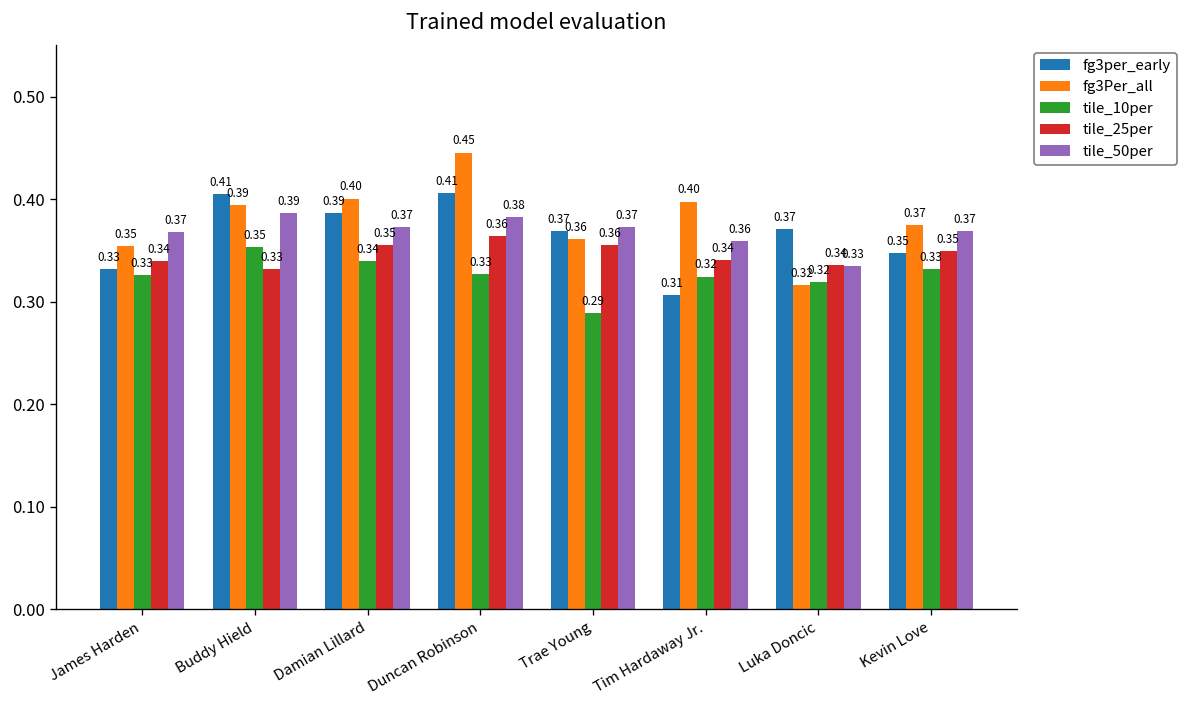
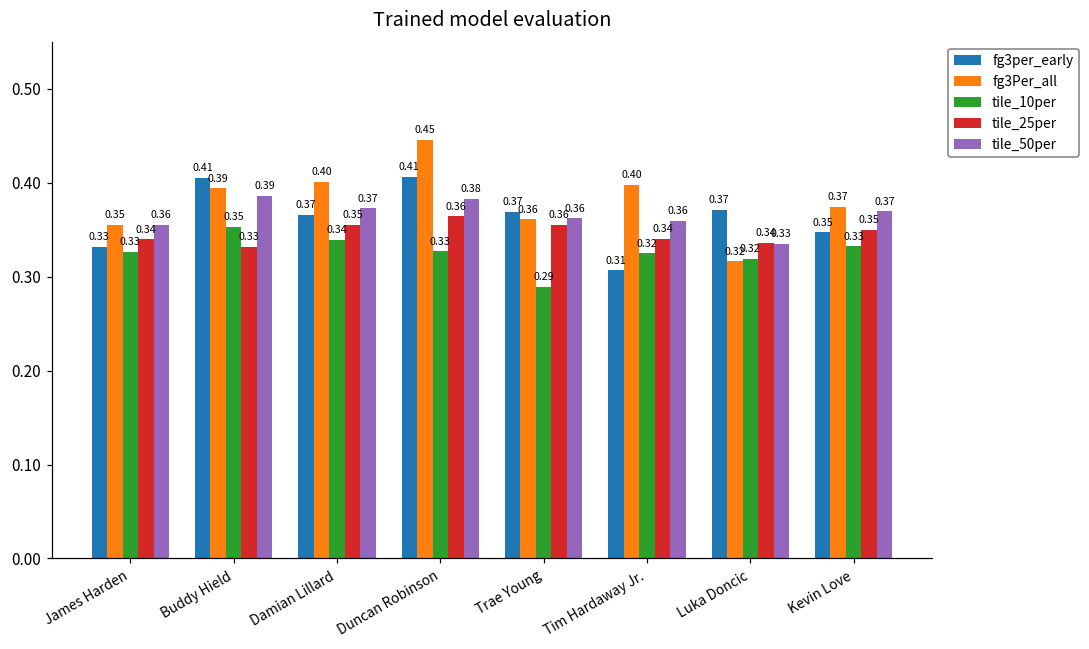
tile_50per, James Harden: 0.37 -> 0.36
fg3per_early, Damian Lillard: 0.39 -> 0.37
tile_50per, Trae Young: 0.37 -> 0.36
